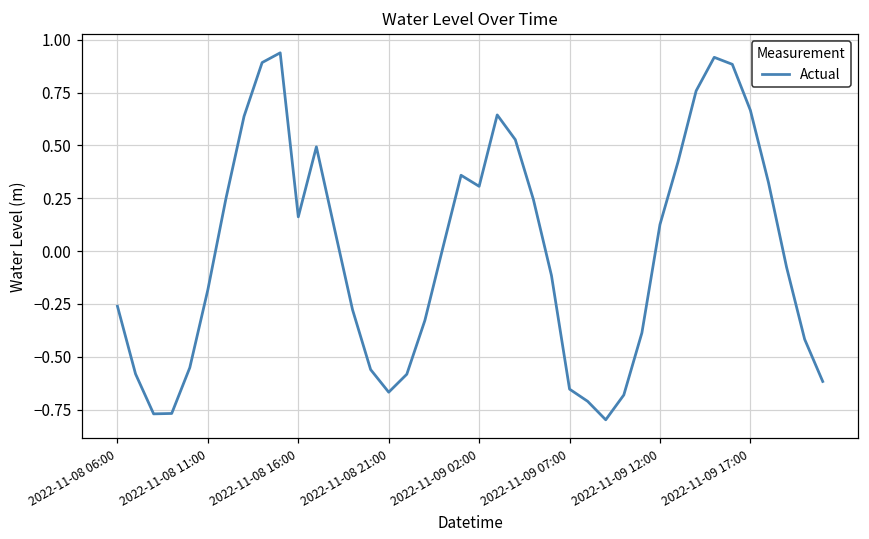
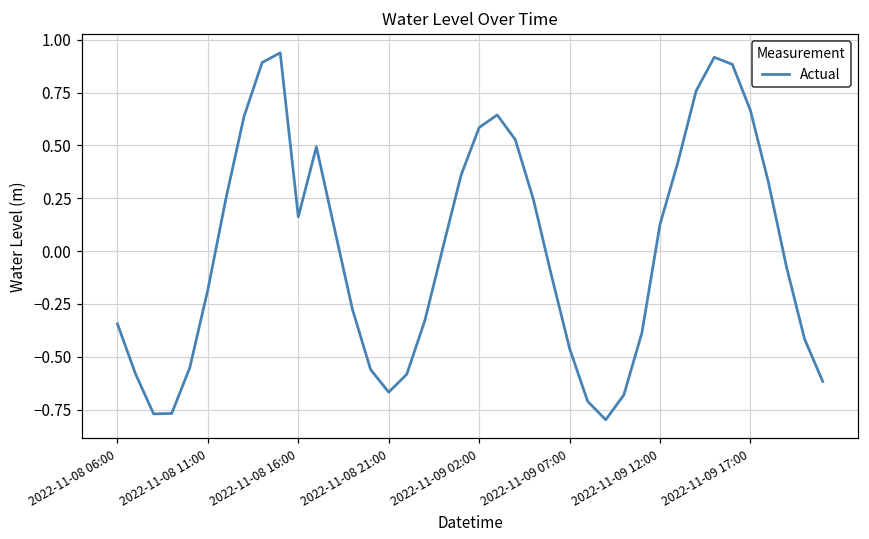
2022-11-08 06:00: -0.26 -> -0.34
2022-11-09 02:00: 0.31 -> 0.58
2022-11-09 07:00: -0.65 -> -0.46
